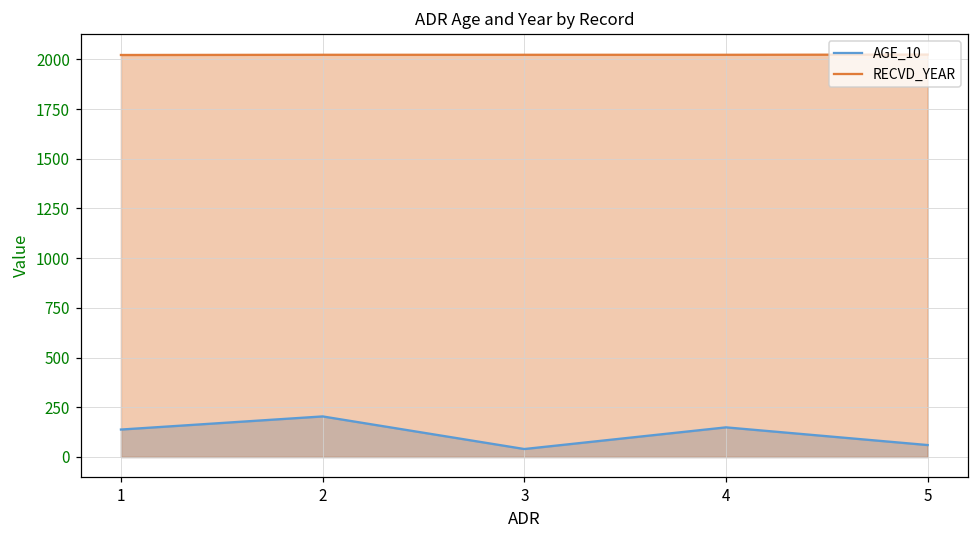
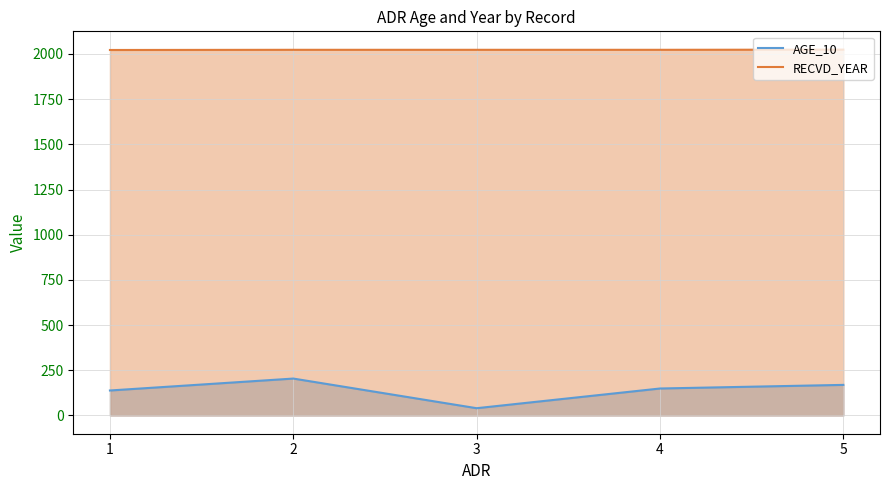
AGE_10, 5: 60 -> 170
